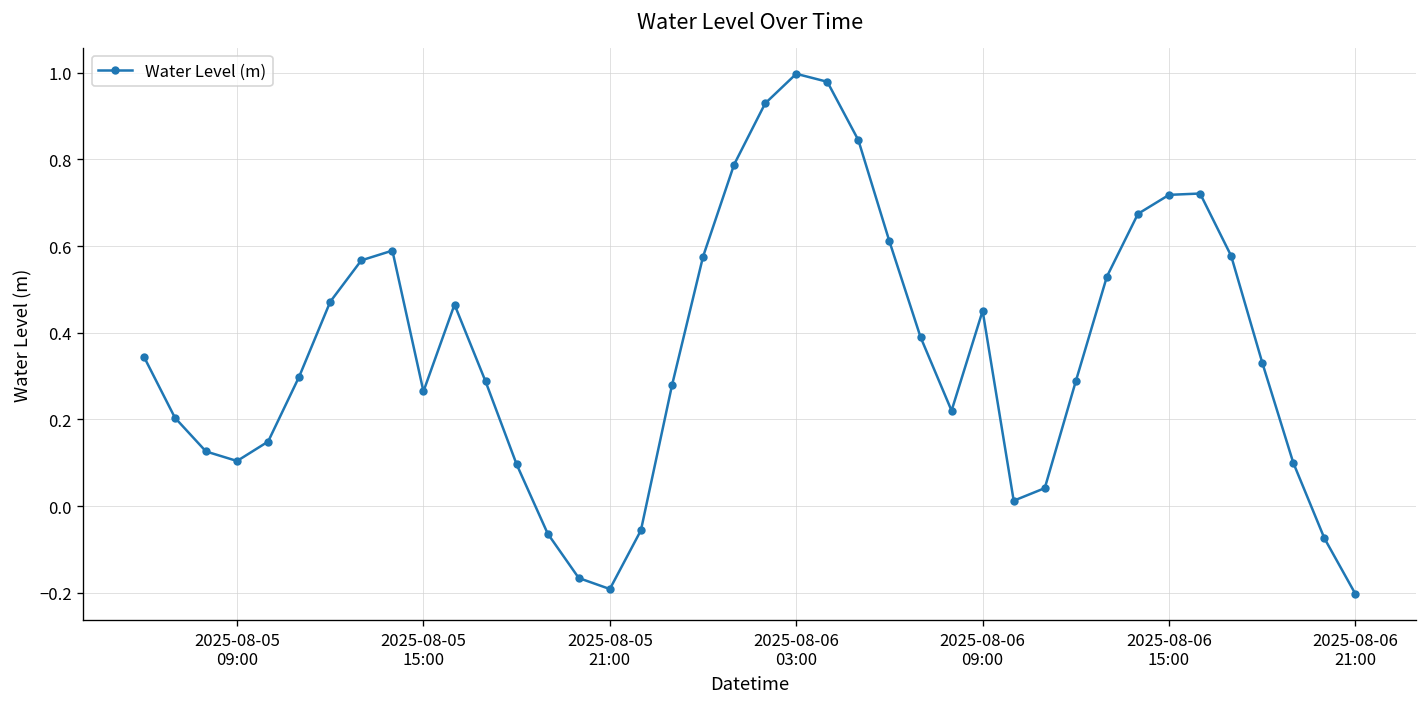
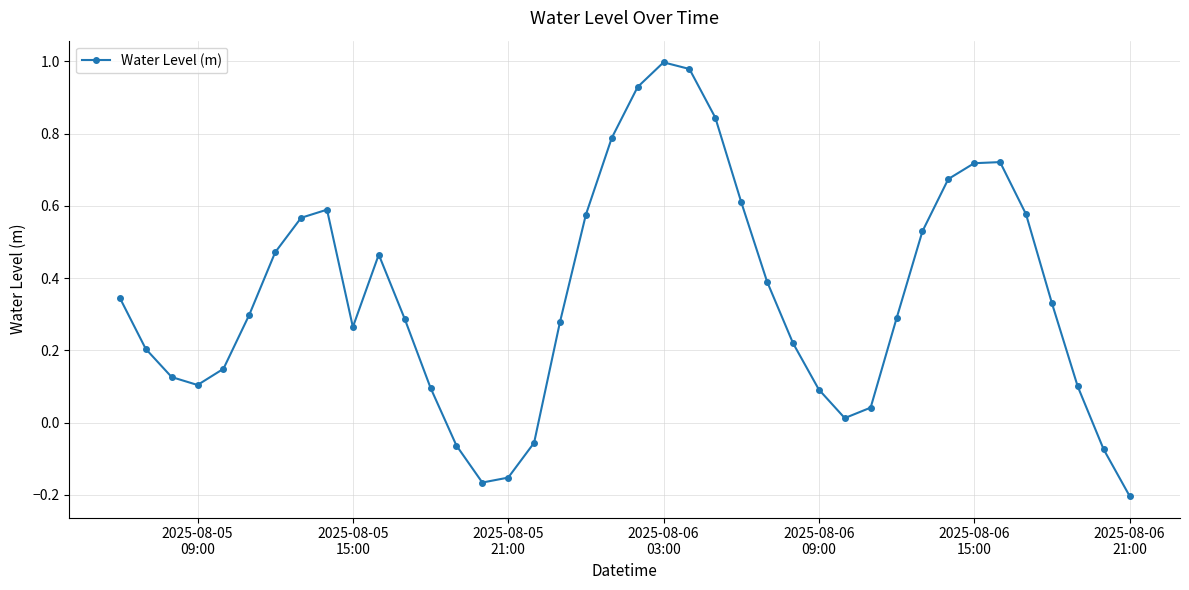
2025-08-05 21:00: -0.19 -> -0.15
2025-08-06 09:00: 0.45 -> 0.09
